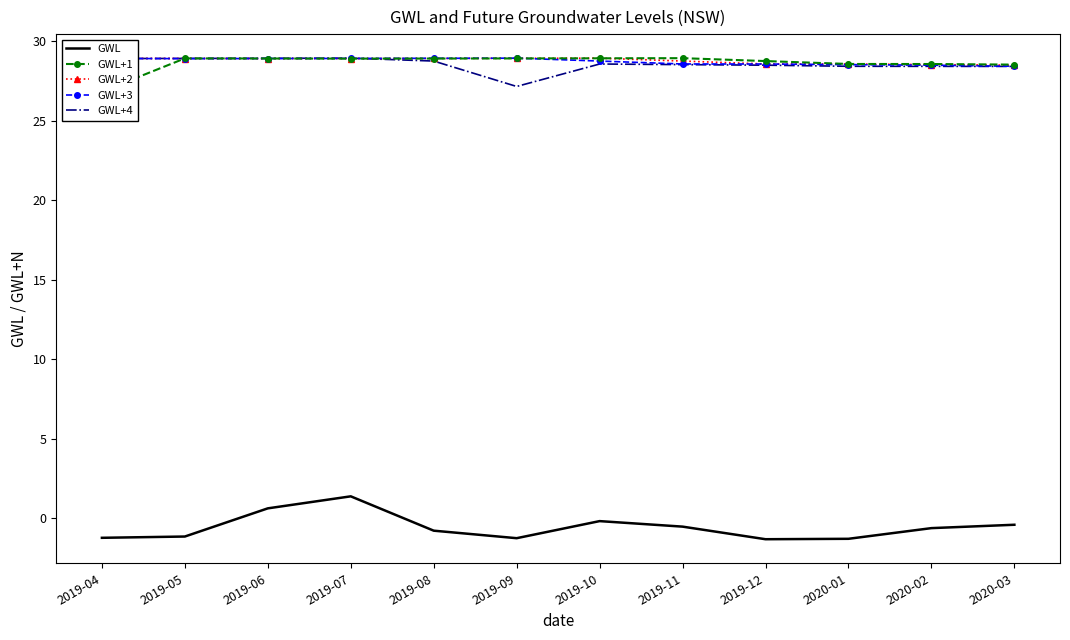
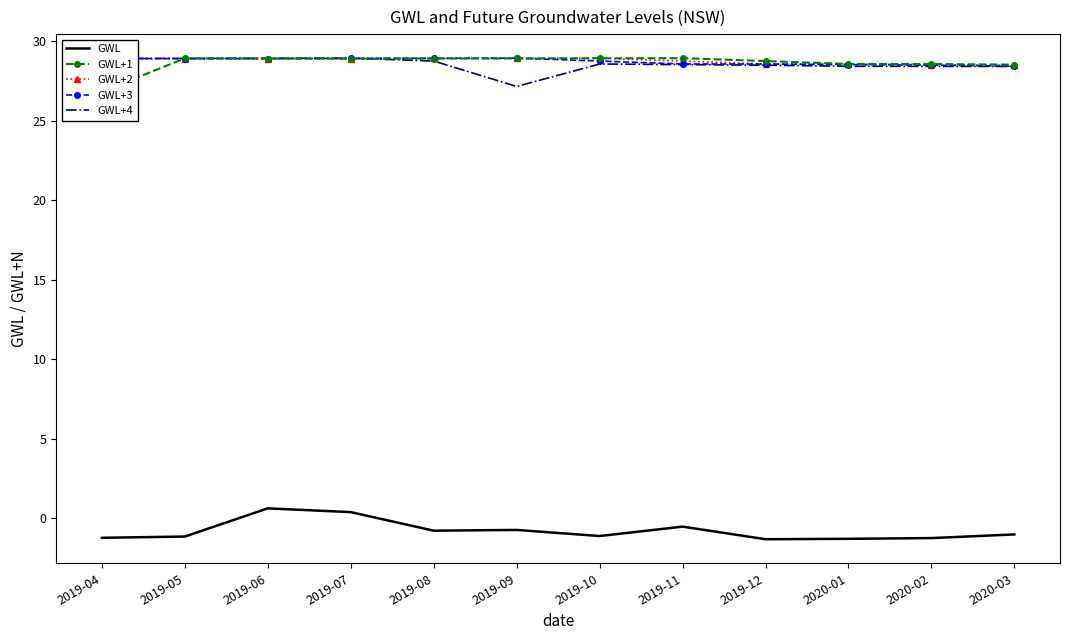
GWL, 2019-07: 1.4 -> 0.4
GWL, 2019-09: -1.3 -> -0.7
GWL, 2019-10: -0.2 -> -1.1
GWL, 2020-02: -0.6 -> -1.2
GWL, 2020-03: -0.4 -> -1.0
